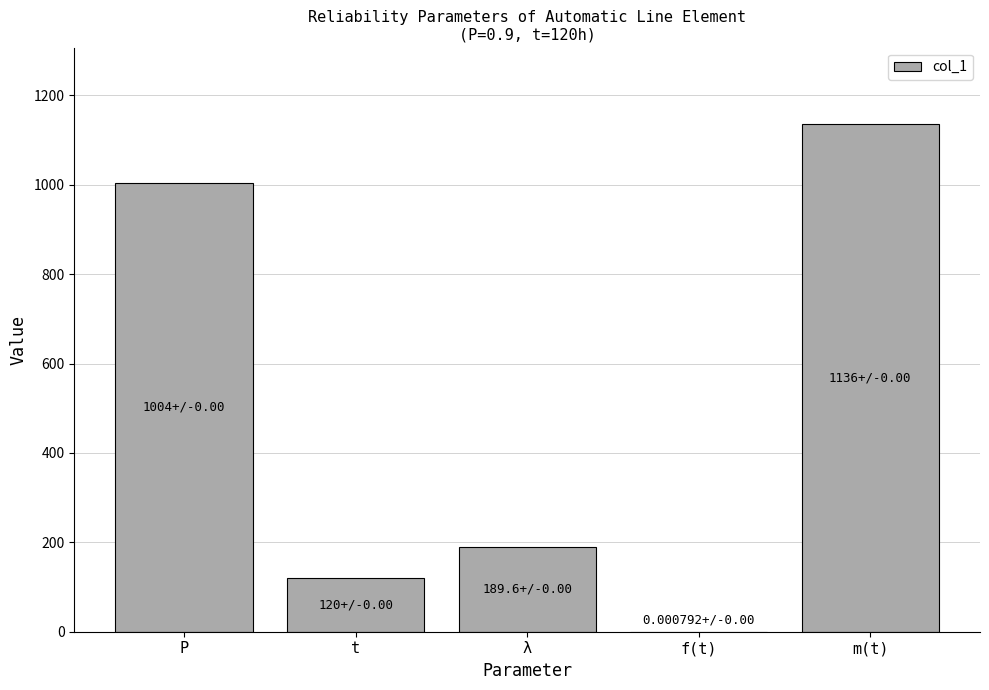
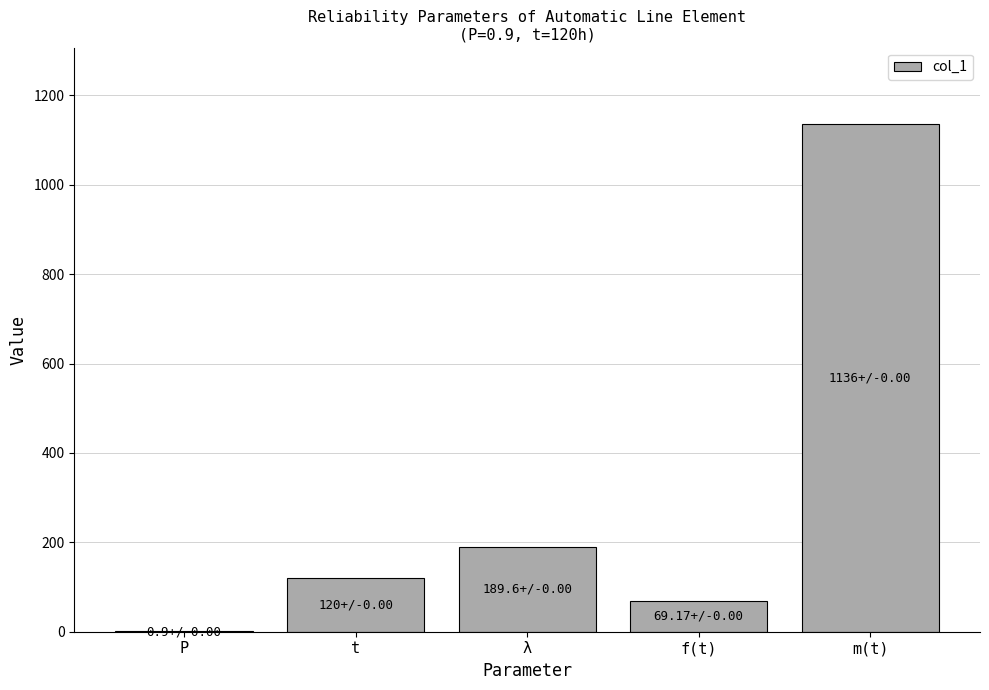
P: 1004+/ -> 0.9+/
f(t): 0.000792+/ -> 69.17+/
